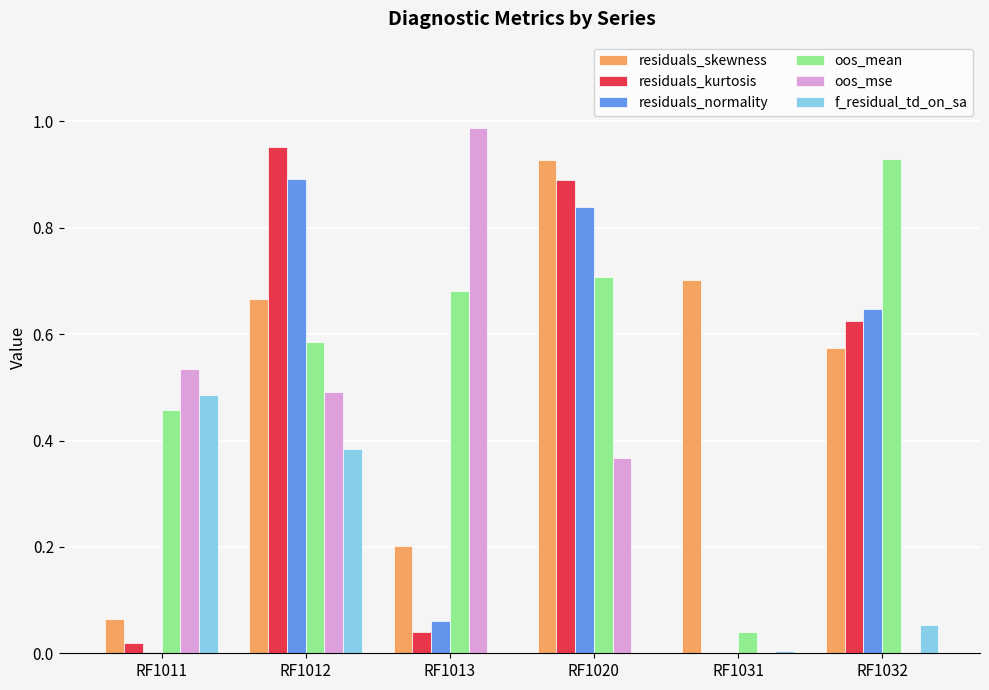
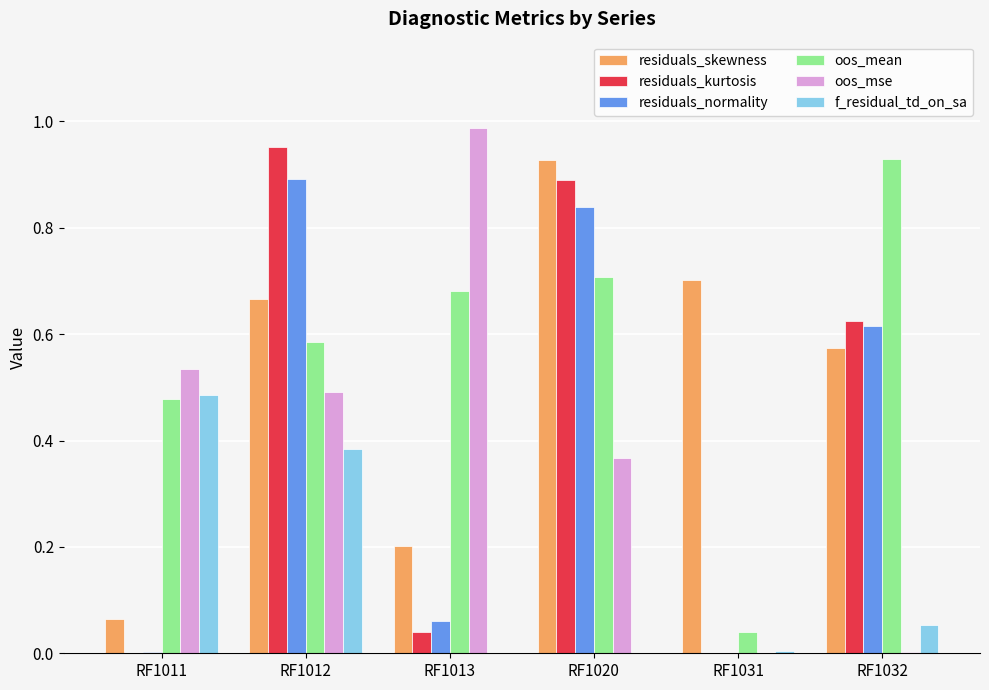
residuals_kurtosis, RF1011: 0.02 -> 0.00
oos_mean, RF1011: 0.46 -> 0.48
residuals_normality, RF1032: 0.65 -> 0.62
